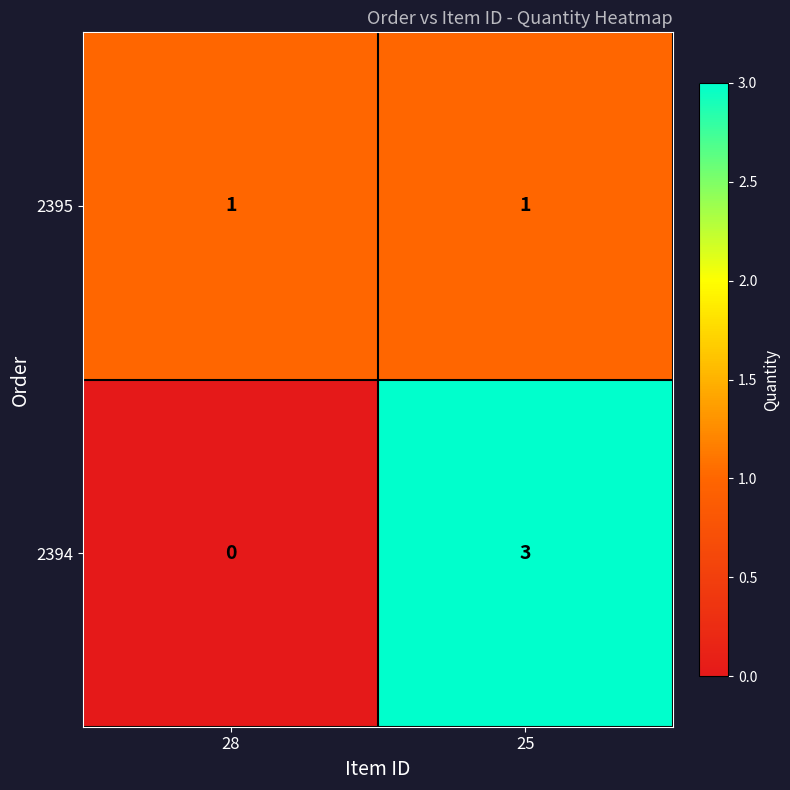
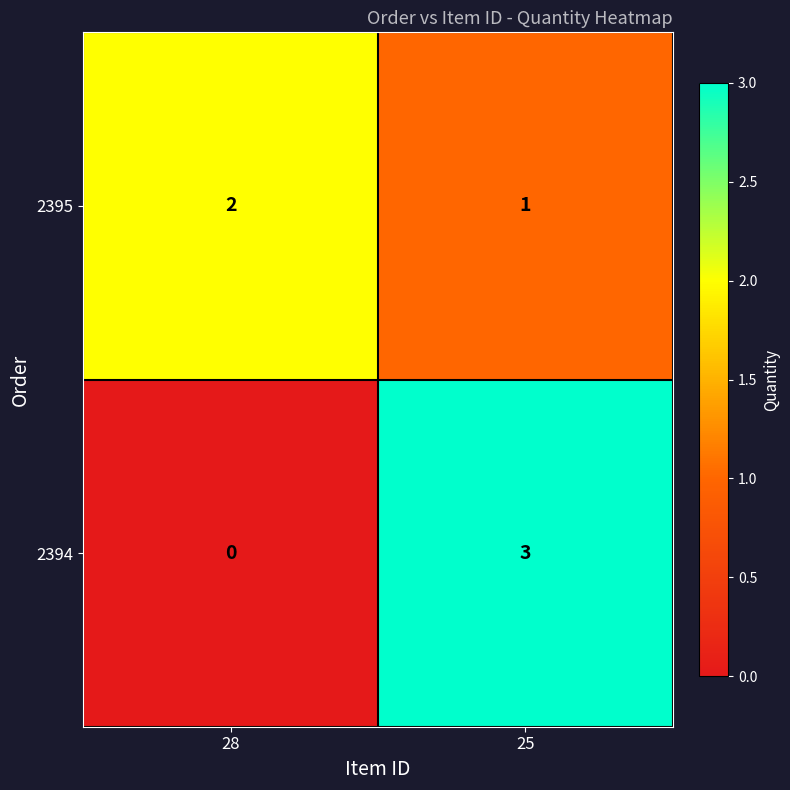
2395, 28: 1 -> 2
